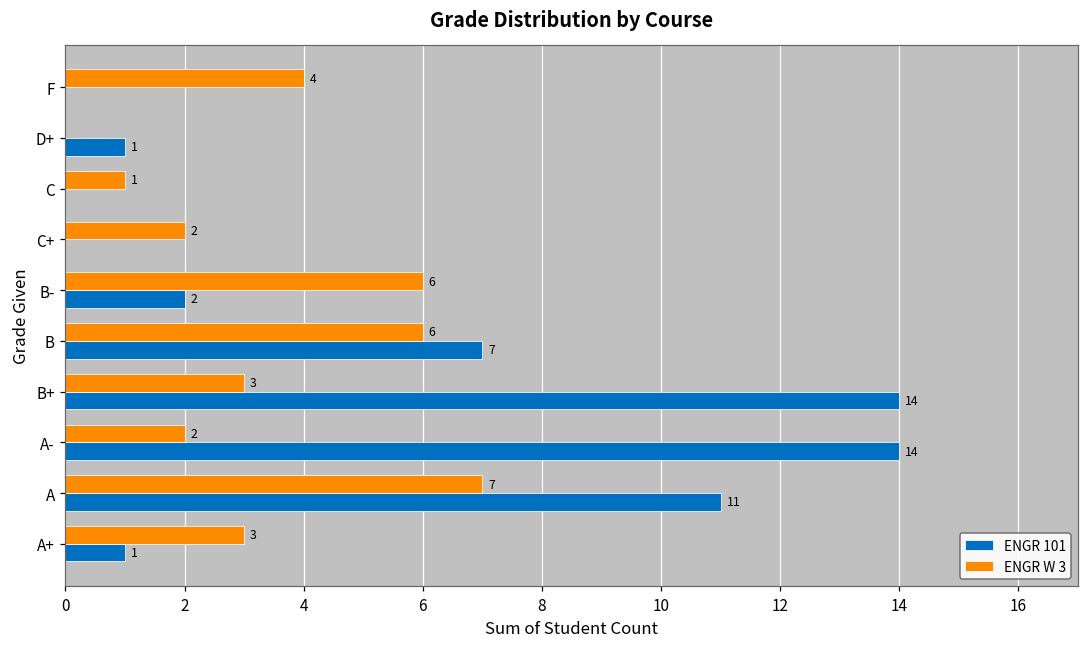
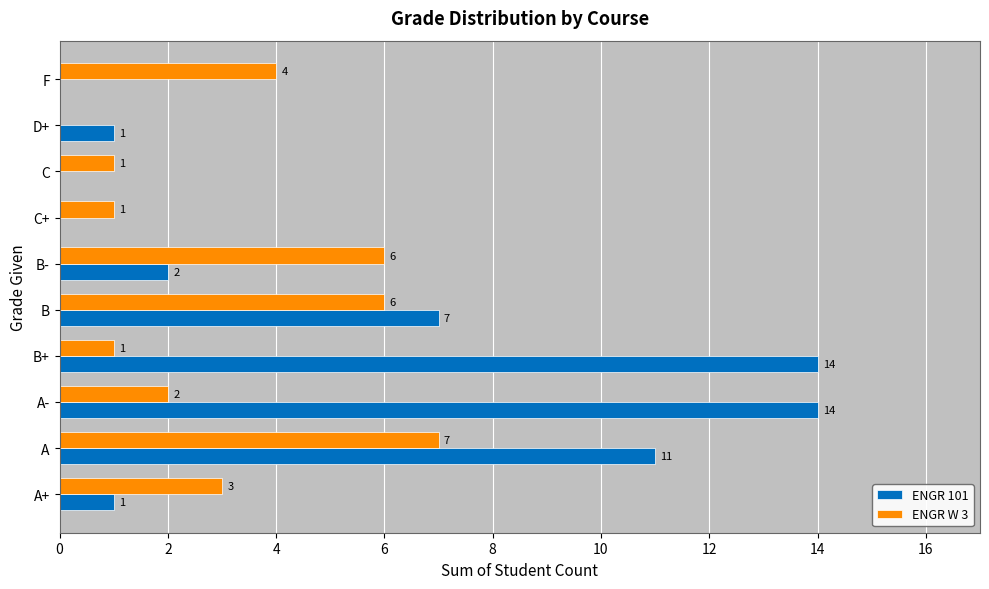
ENGR W 3, C+: 2 -> 1
ENGR W 3, B+: 3 -> 1
